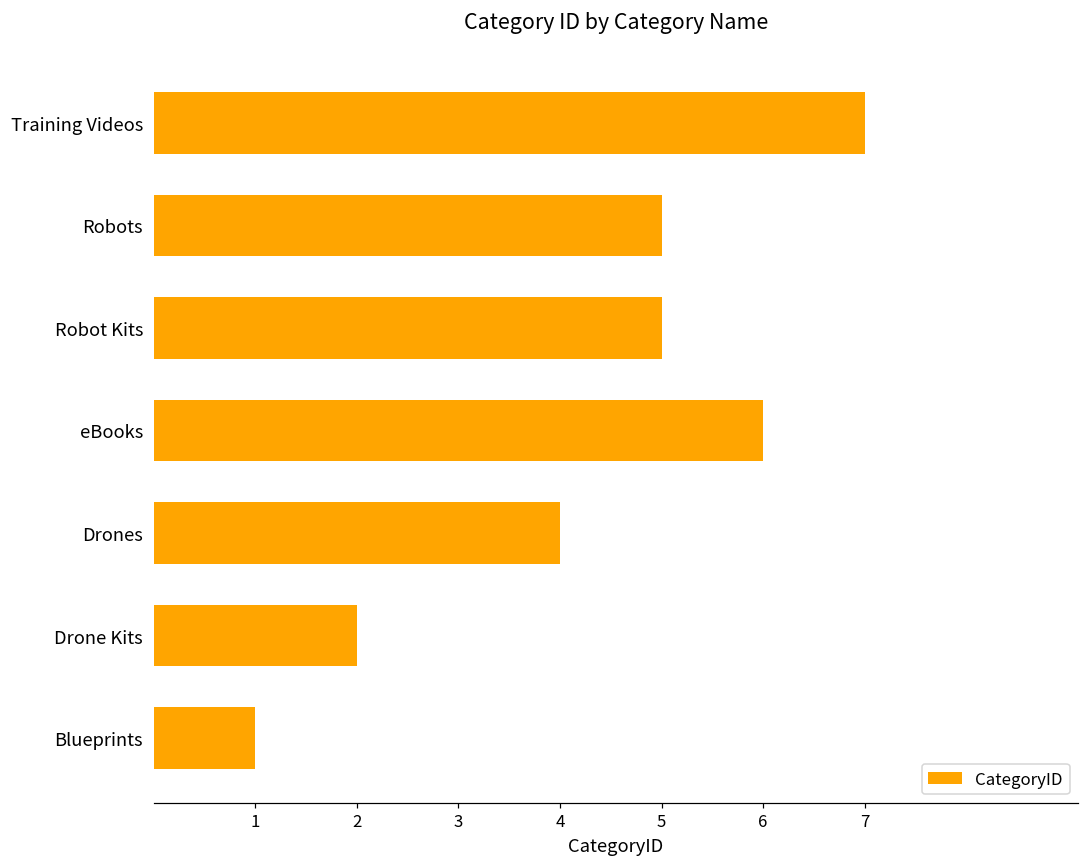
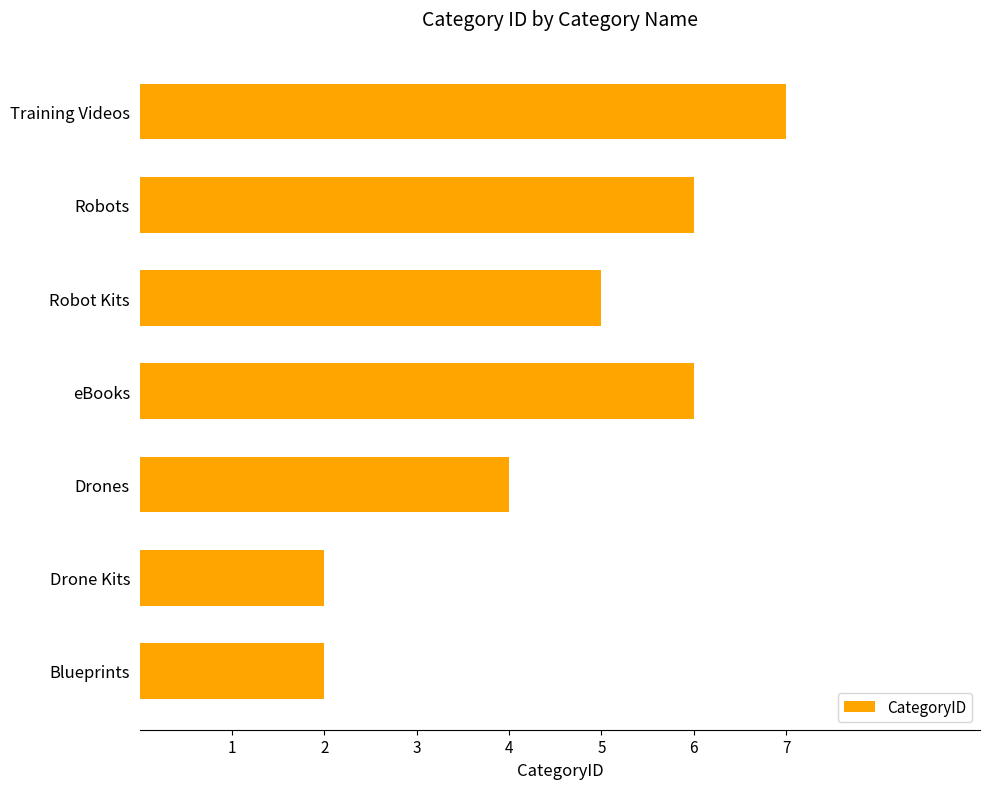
Robots: 5 -> 6
Blueprints: 1 -> 2
